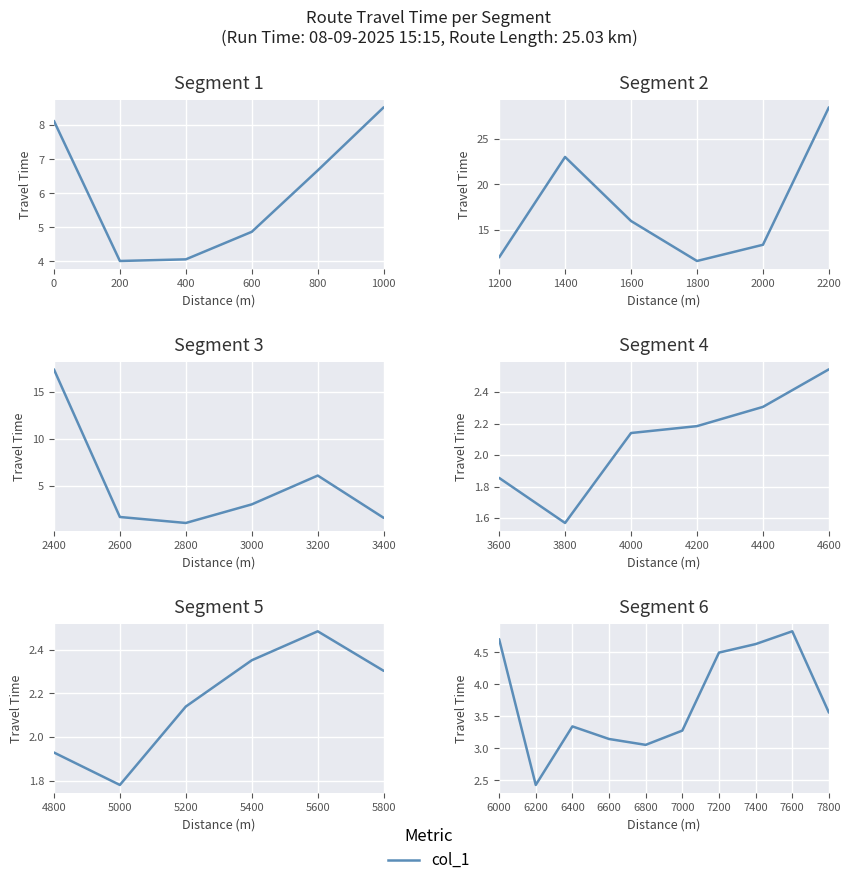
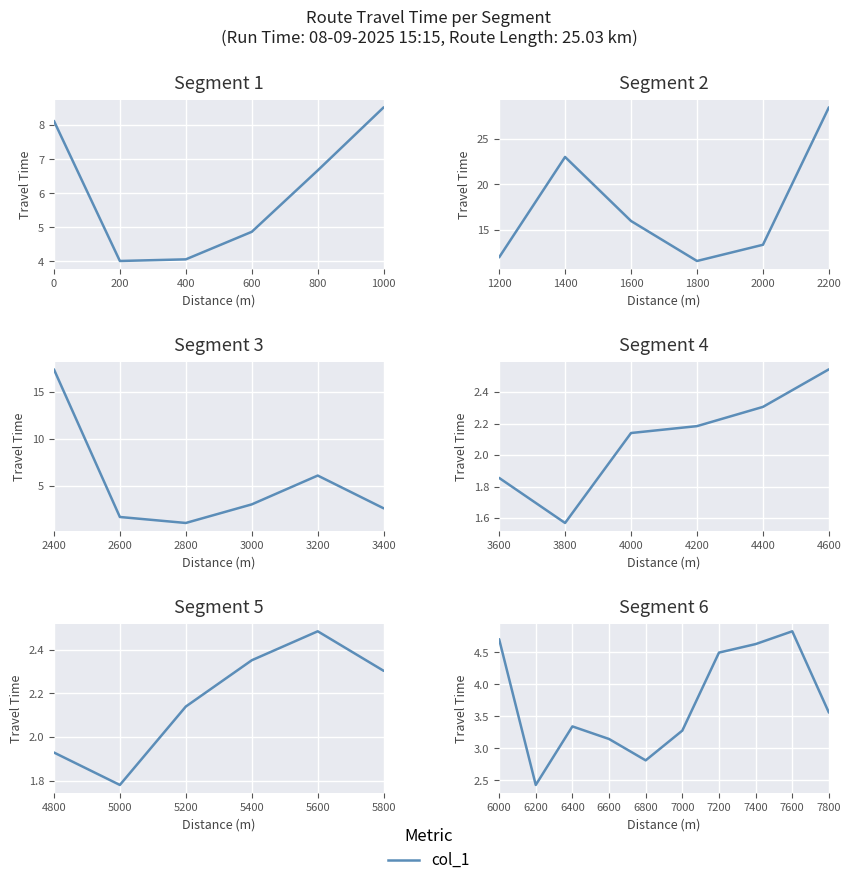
Segment 3, 3400: 2 -> 3
Segment 6, 6800: 3.1 -> 2.8
